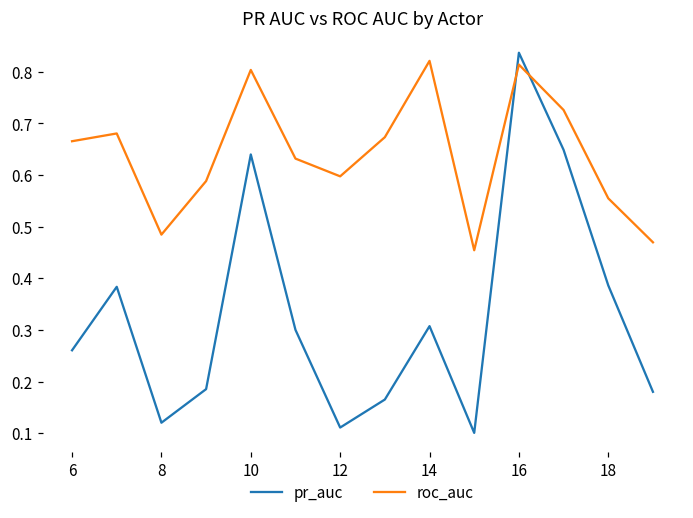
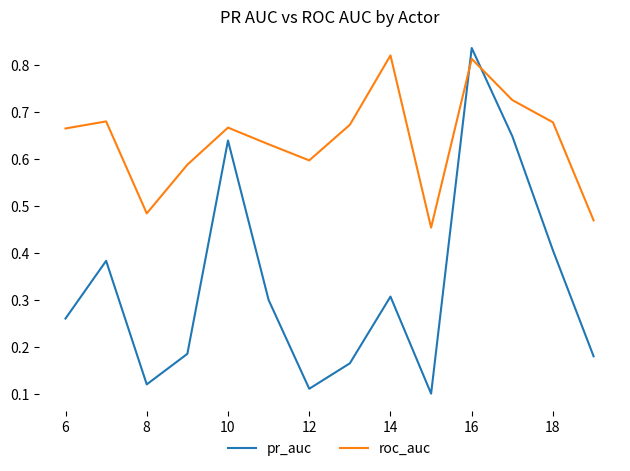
roc_auc, 10: 0.80 -> 0.67
pr_auc, 18: 0.39 -> 0.41
roc_auc, 18: 0.55 -> 0.68
